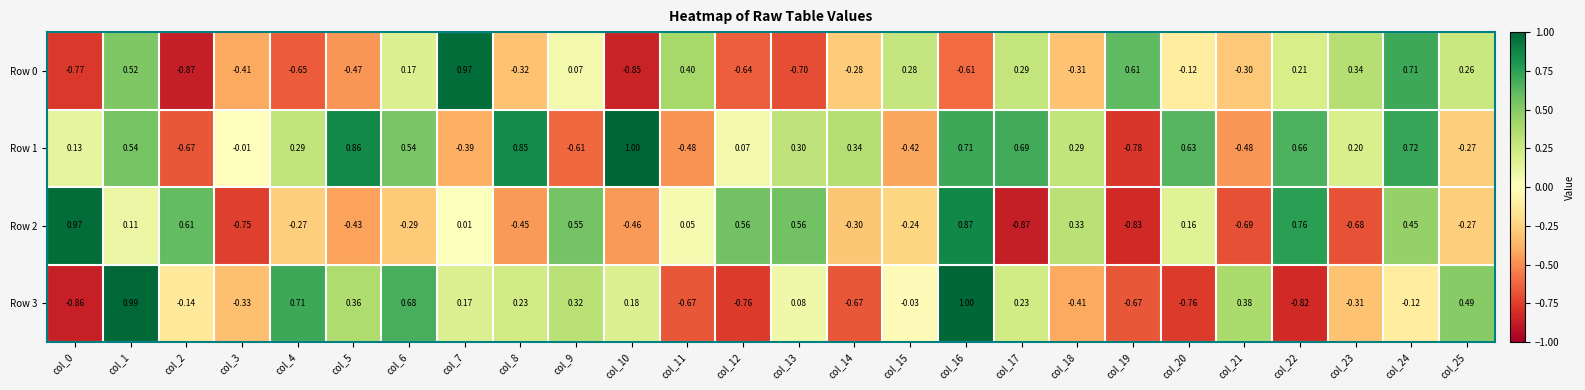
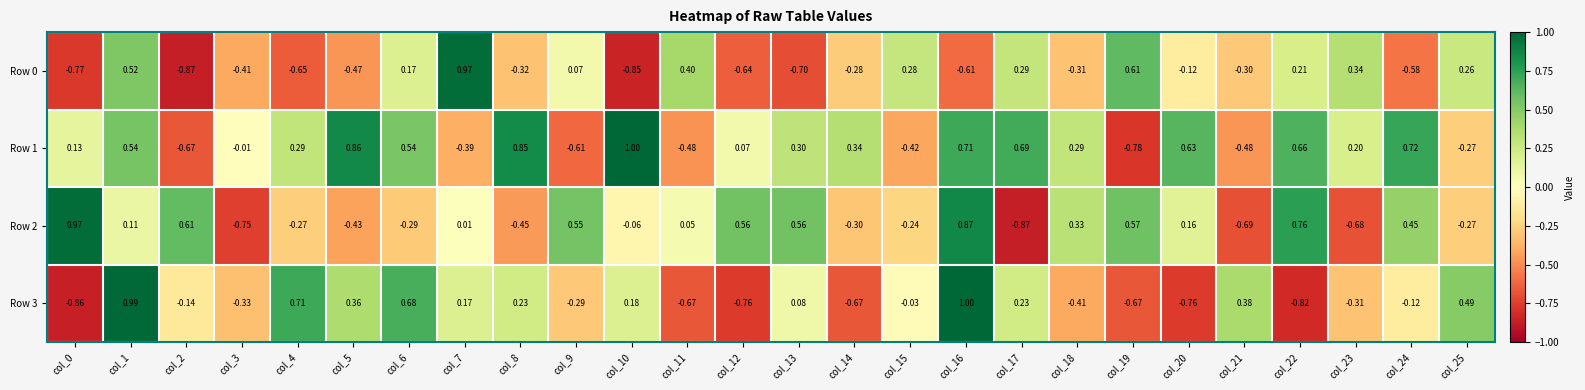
Row 0, col_24: 0.71 -> -0.58
Row 2, col_10: -0.46 -> -0.06
Row 2, col_19: -0.83 -> 0.57
Row 3, col_9: 0.32 -> -0.29
